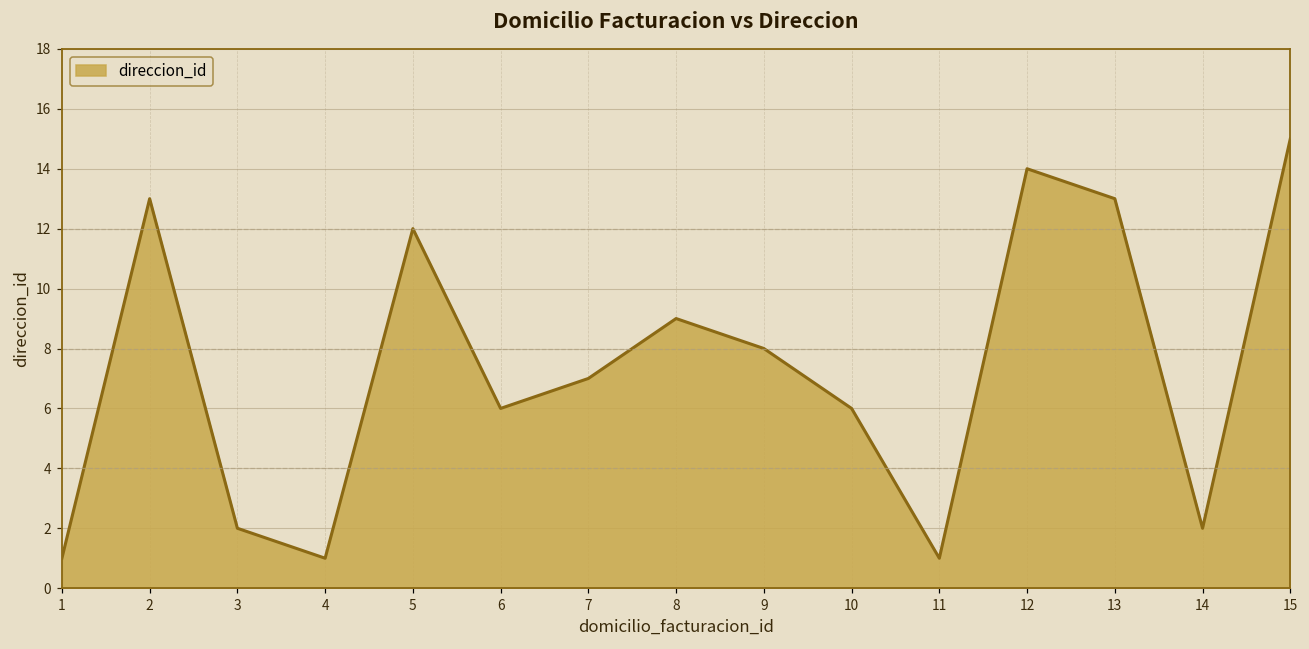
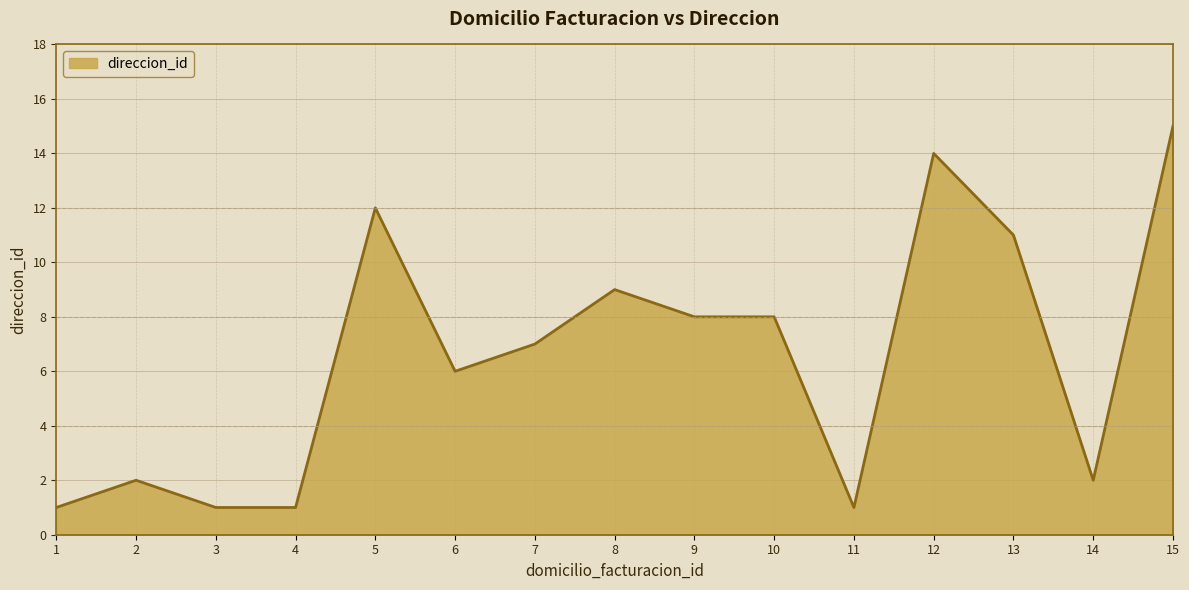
2: 13 -> 2
3: 2 -> 1
10: 6 -> 8
13: 13 -> 11
